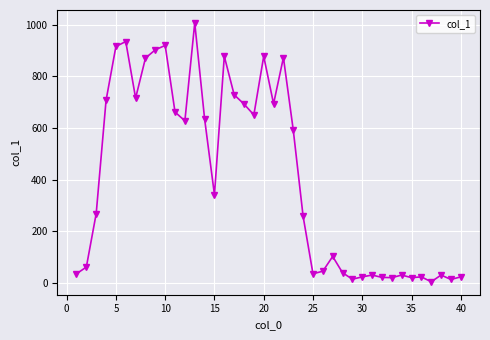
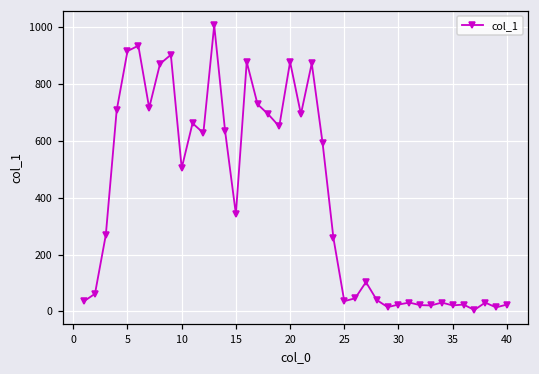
10: 920 -> 500
